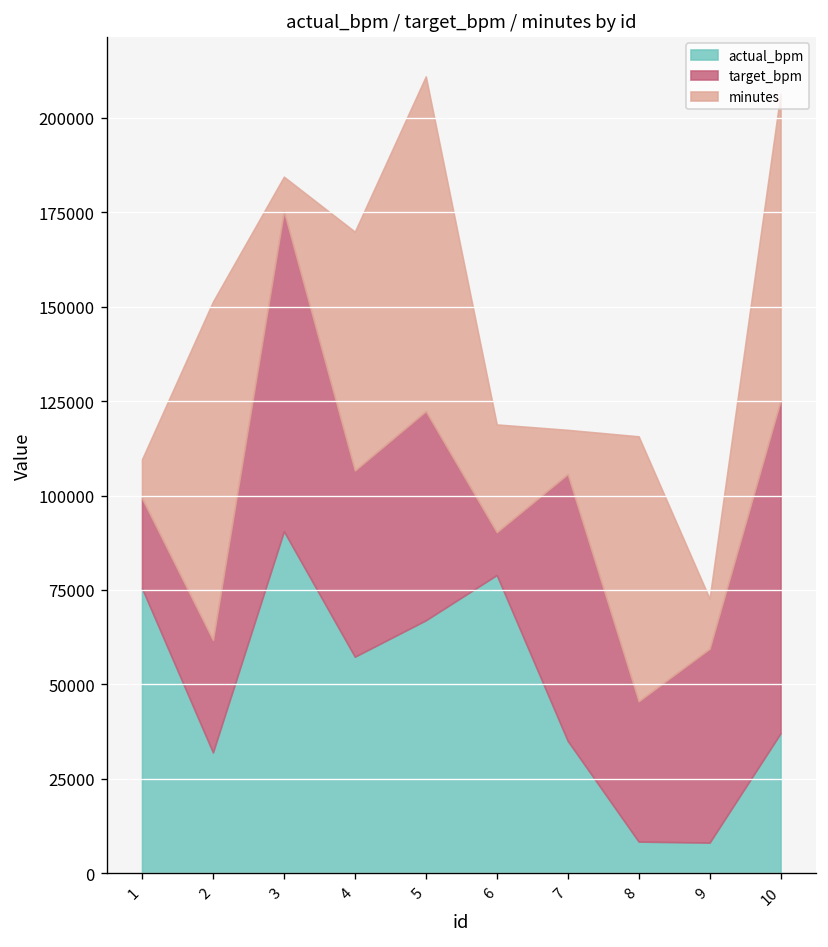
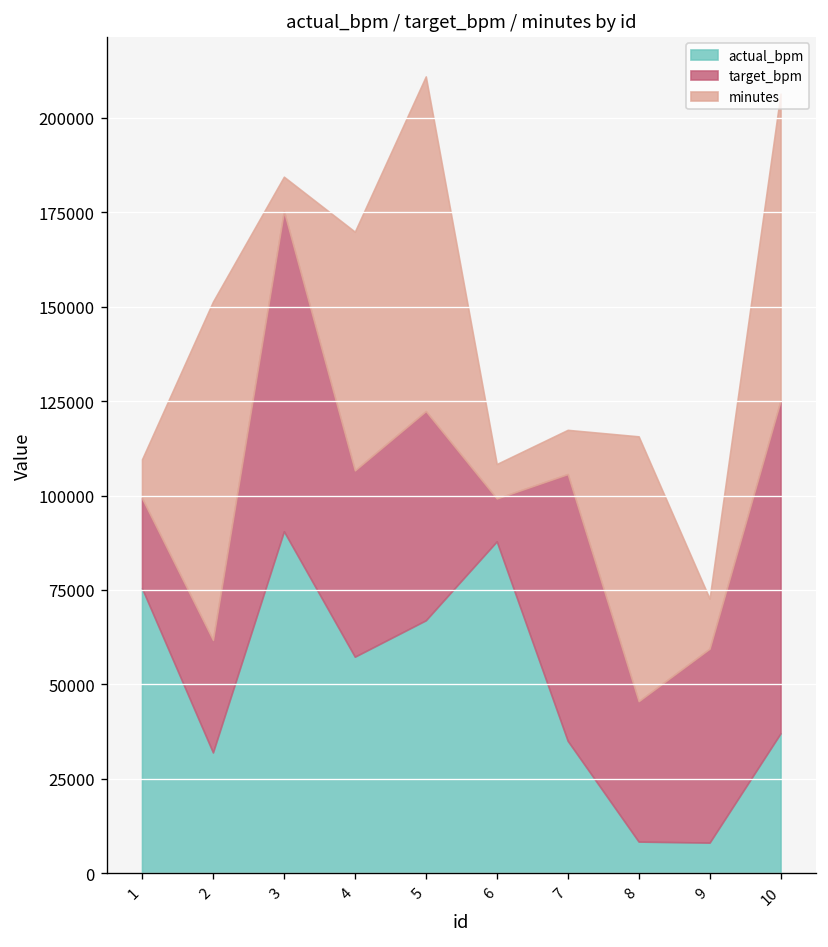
actual_bpm, 6: 79000 -> 88000
minutes, 6: 29000 -> 9000
